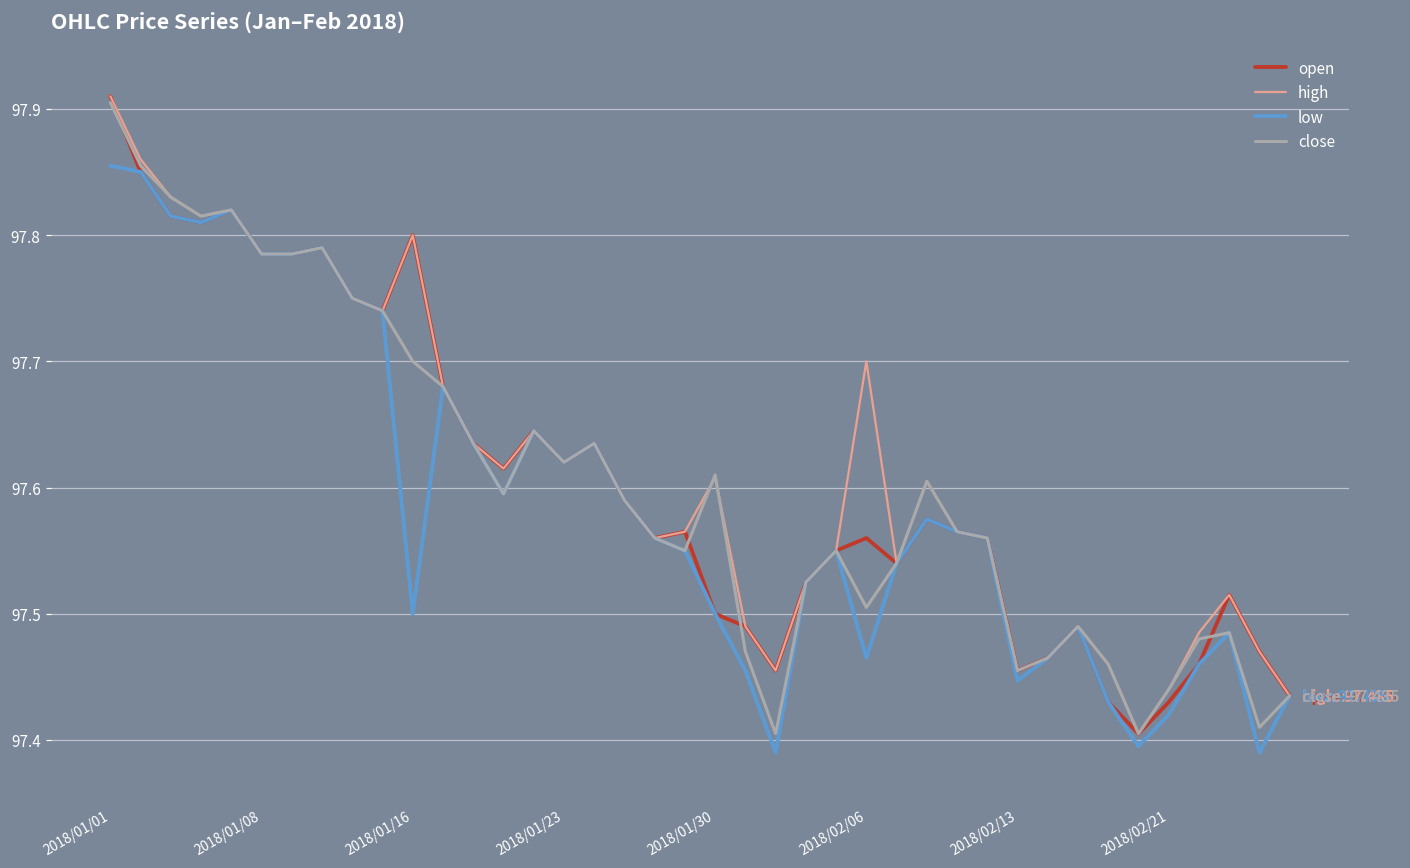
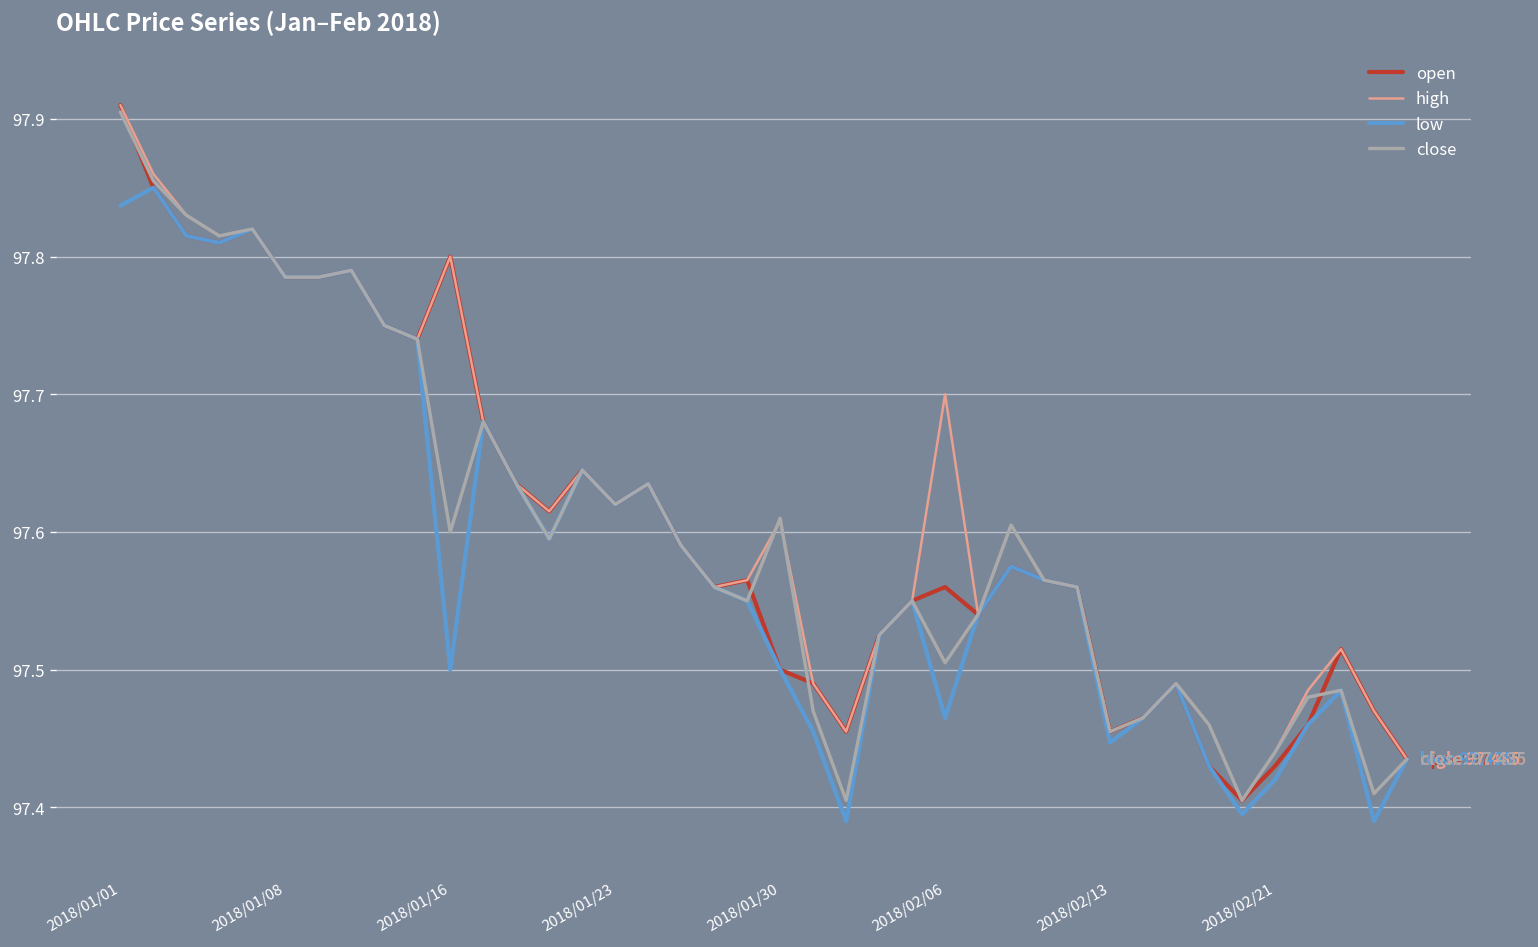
low, 2018/01/01: 97.855 -> 97.837
close, 2018/01/16: 97.7 -> 97.6
